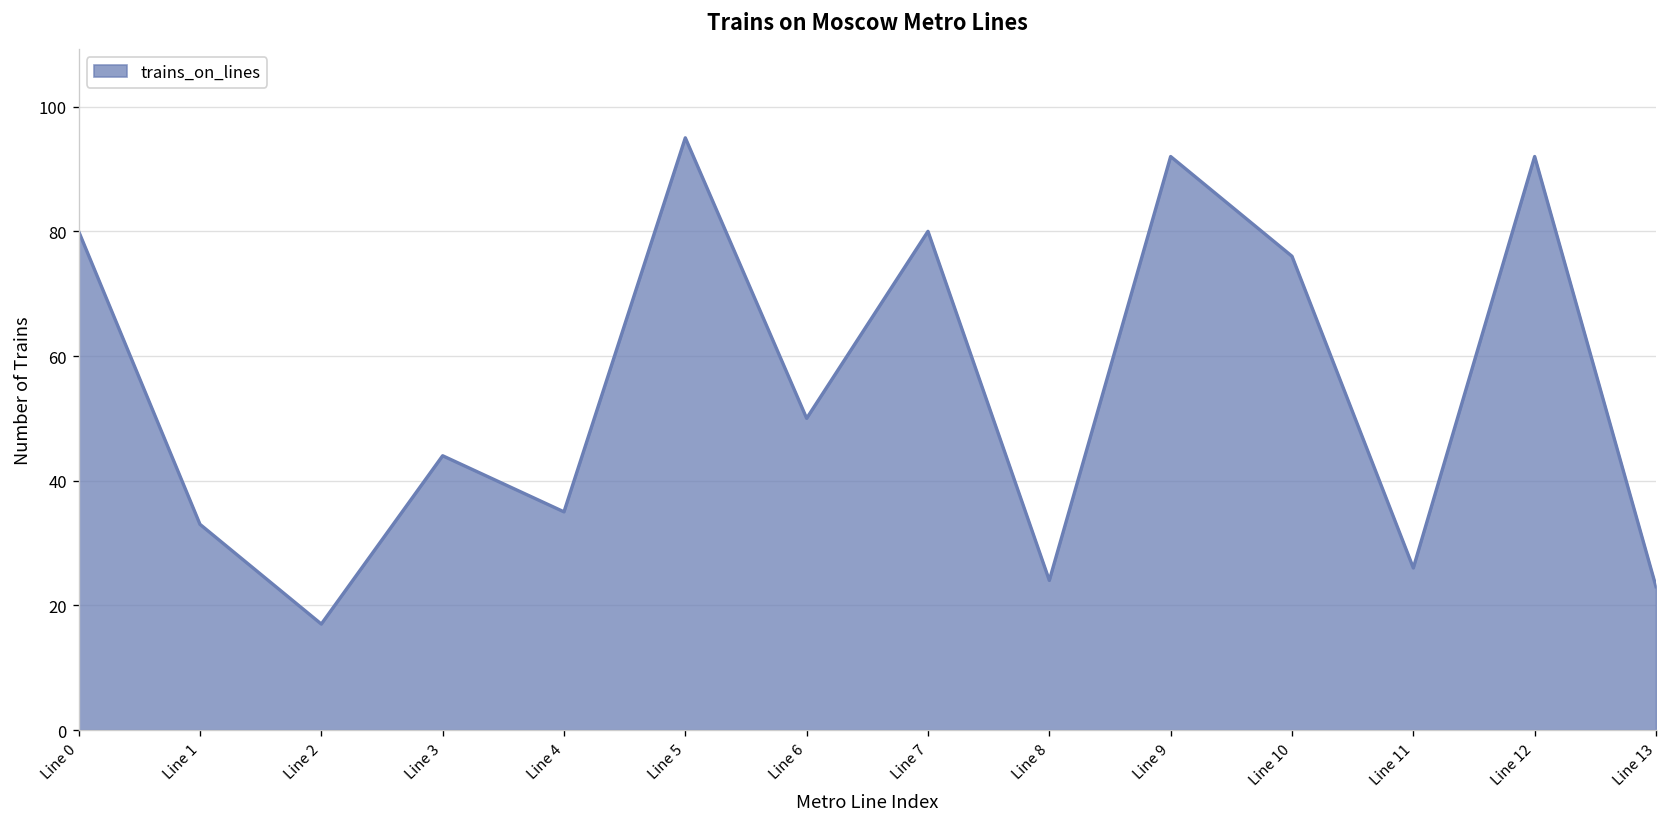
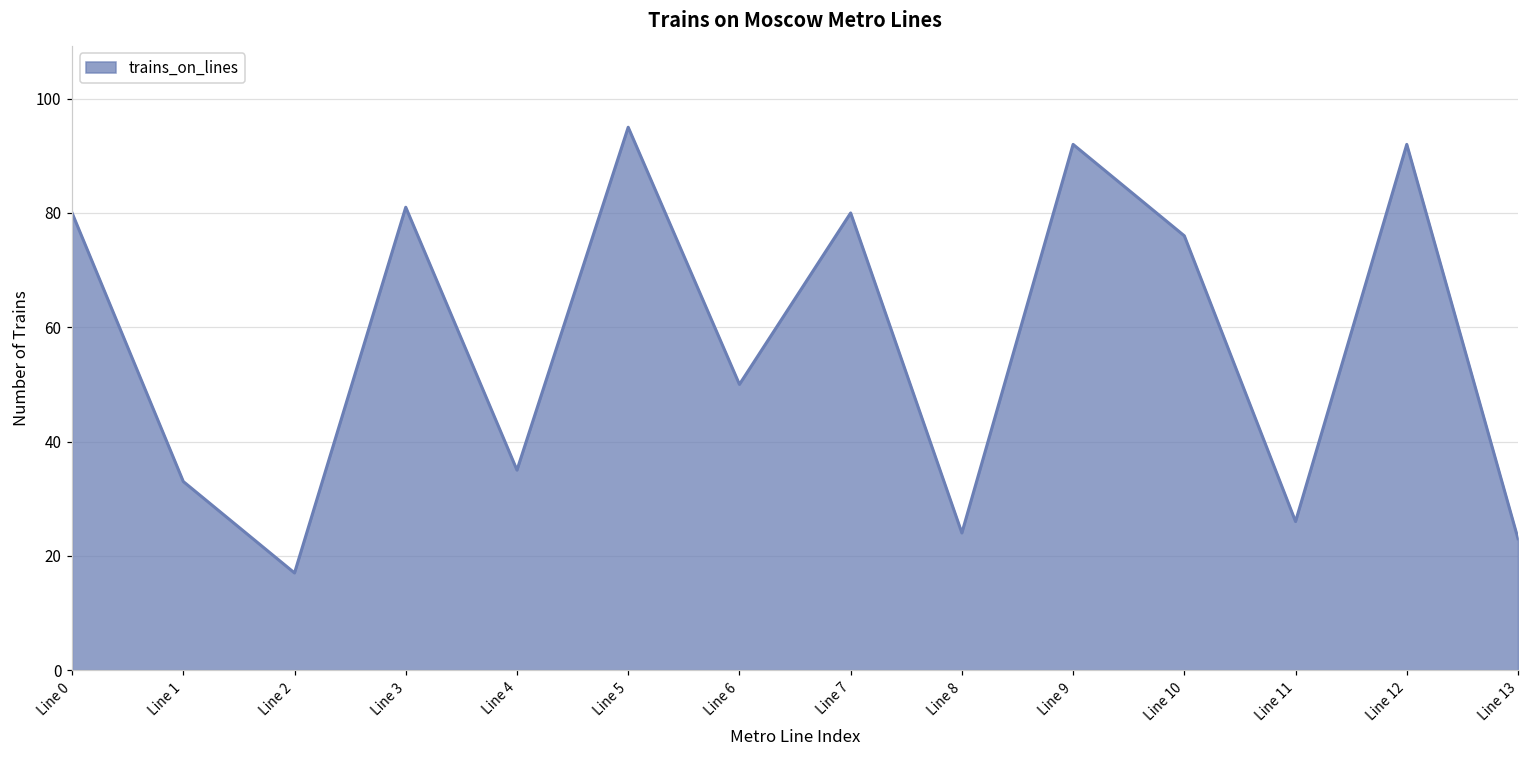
Line 3: 44 -> 81
